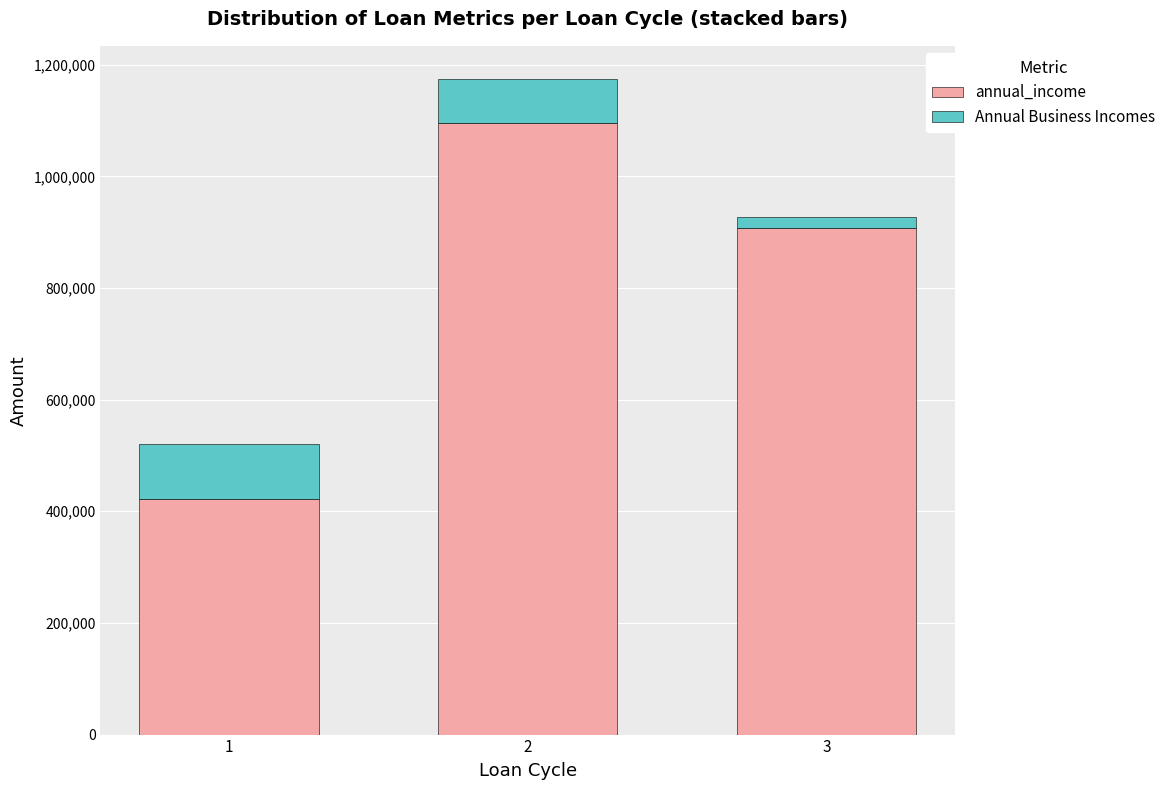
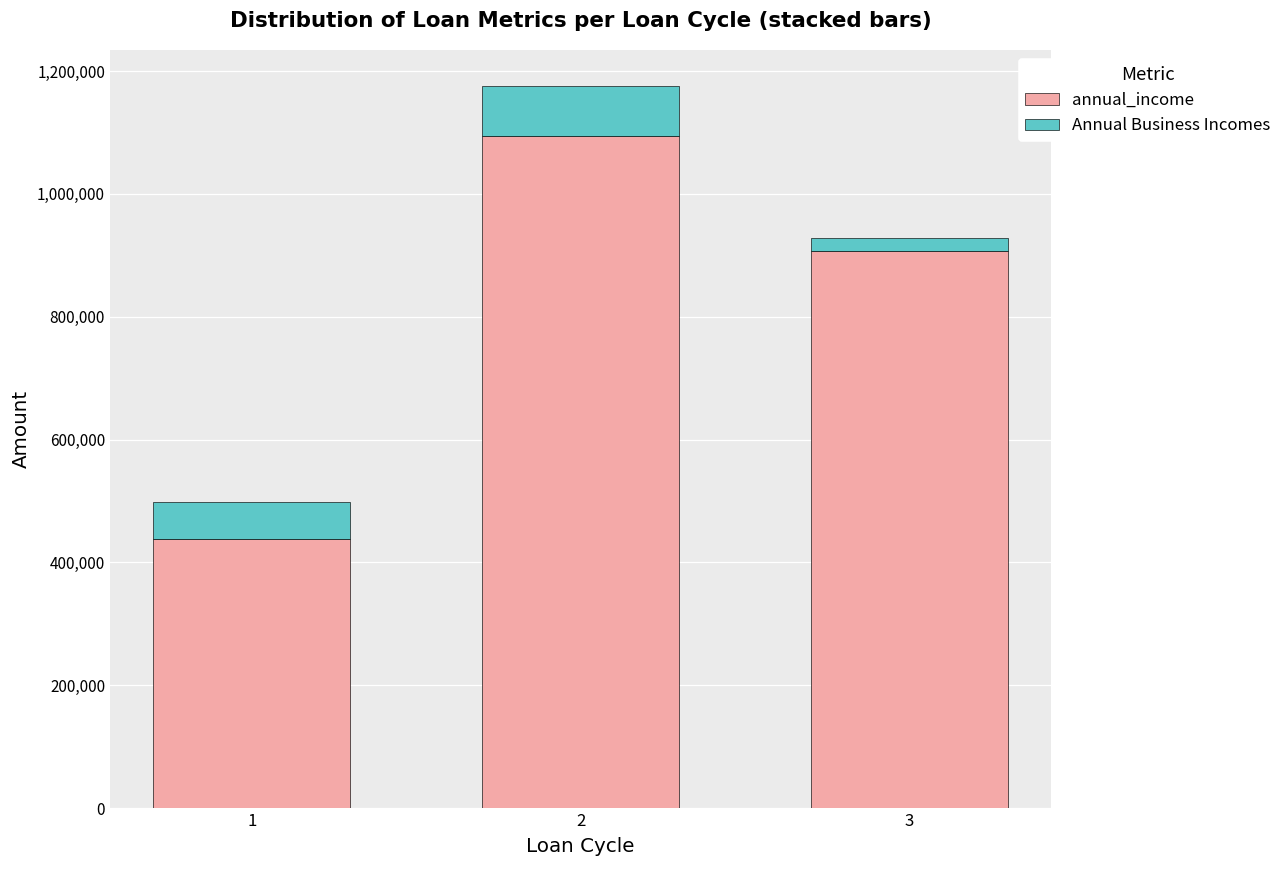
annual_income, 1: 420,000 -> 440,000
Annual Business Incomes, 1: 100,000 -> 60,000
